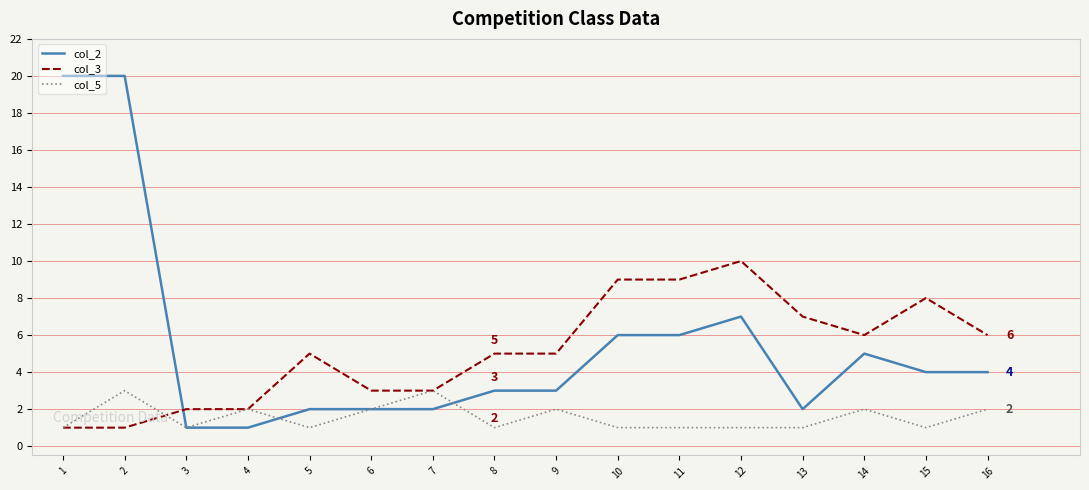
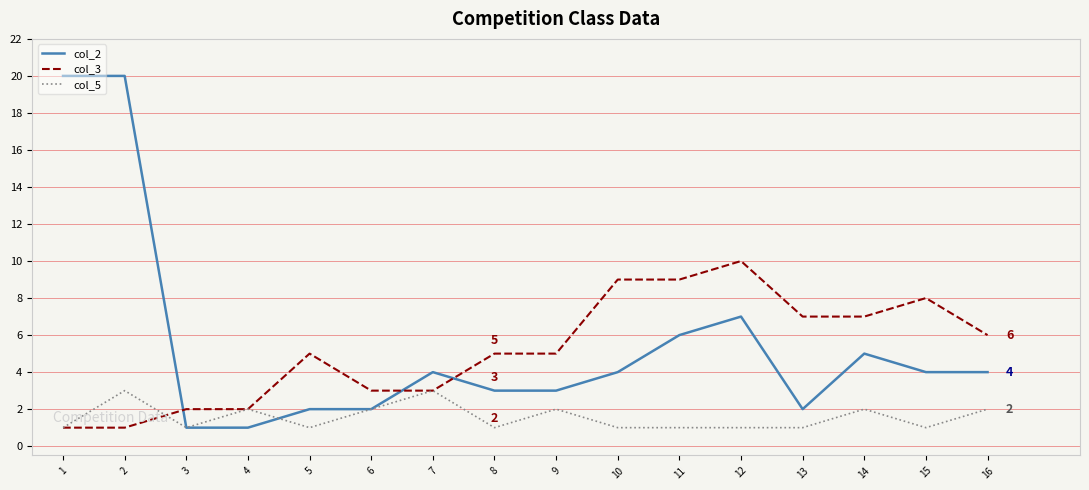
col_2, 7: 2 -> 4
col_2, 10: 6 -> 4
col_3, 14: 6 -> 7
